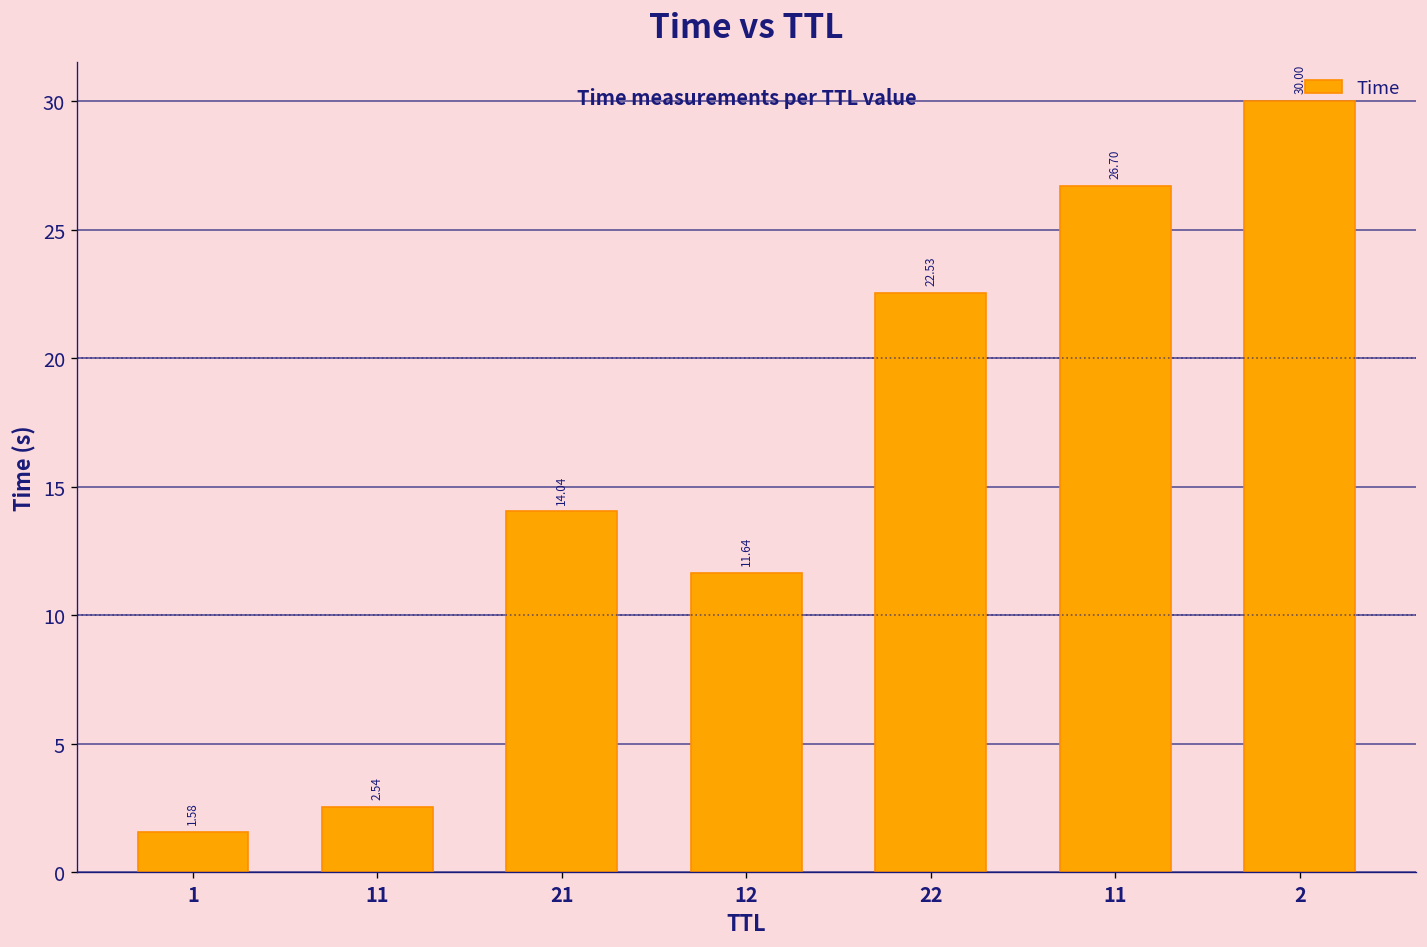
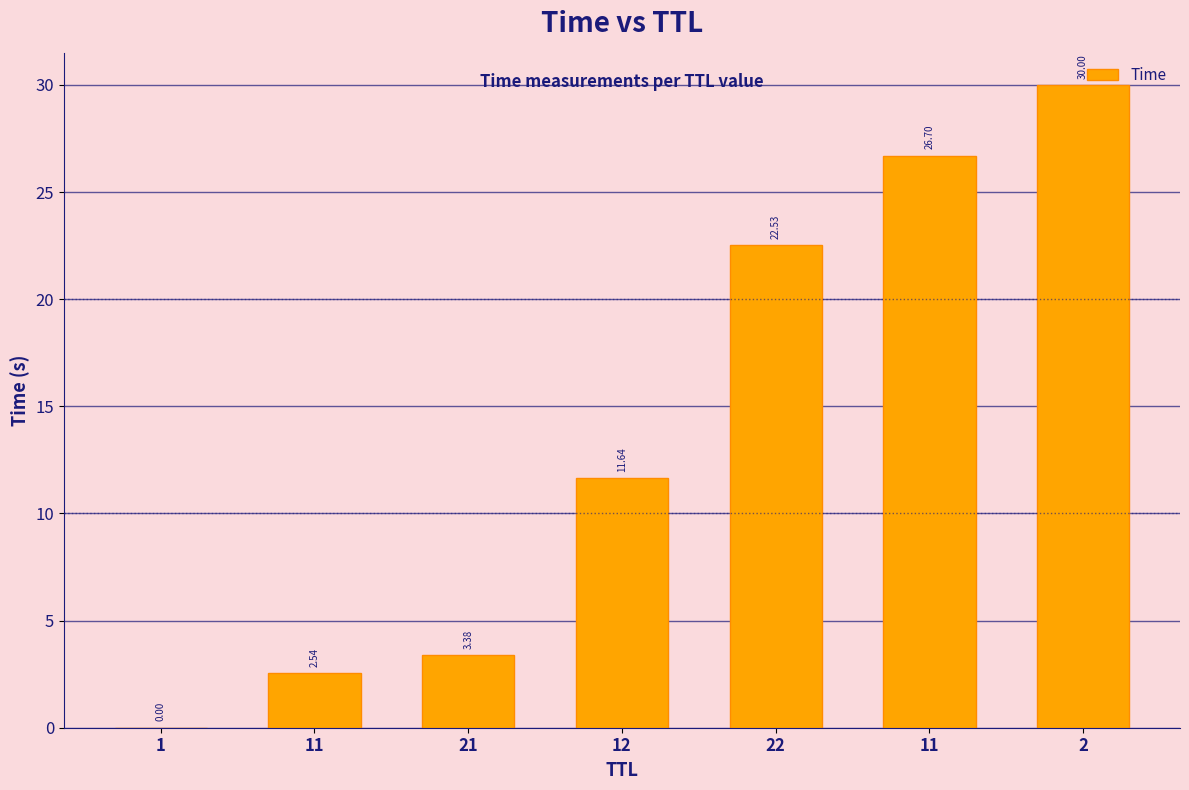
1: 1.58 -> 0.00
21: 14.04 -> 3.38
